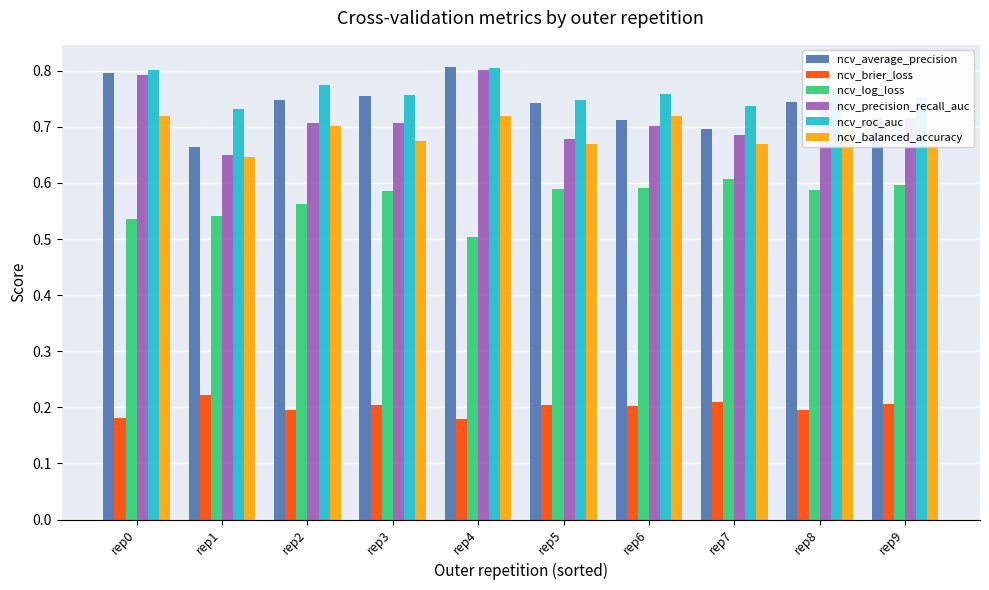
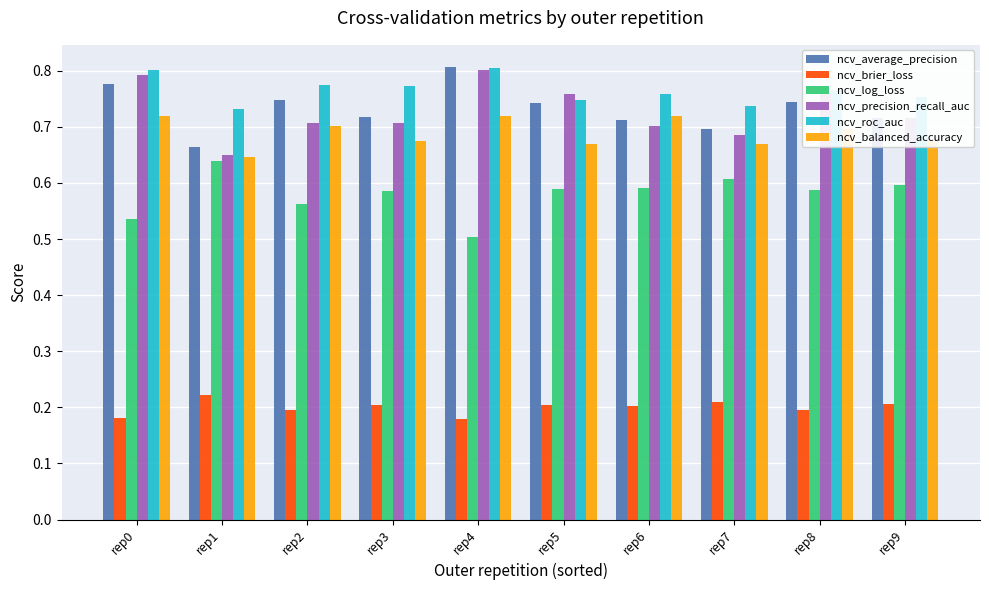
ncv_average_precision, rep0: 0.80 -> 0.78
ncv_log_loss, rep1: 0.54 -> 0.64
ncv_average_precision, rep3: 0.76 -> 0.72
ncv_roc_auc, rep3: 0.76 -> 0.77
ncv_precision_recall_auc, rep5: 0.68 -> 0.76
